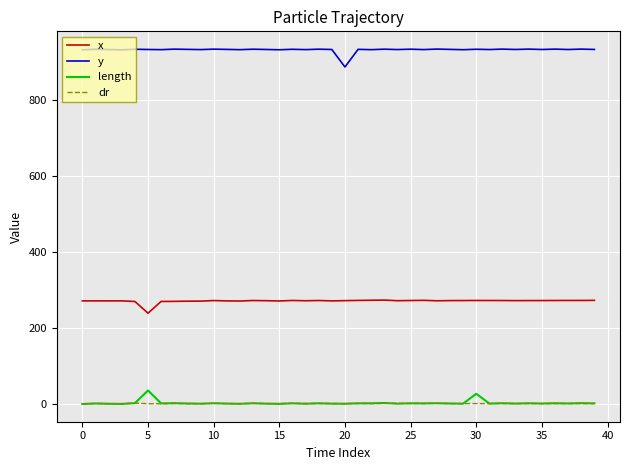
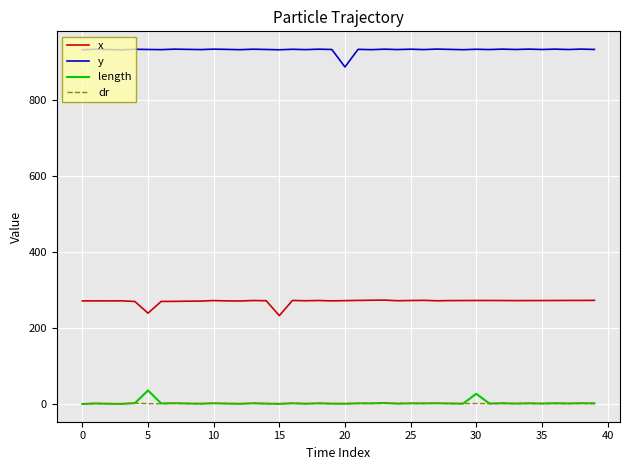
x, 15: 270 -> 230
